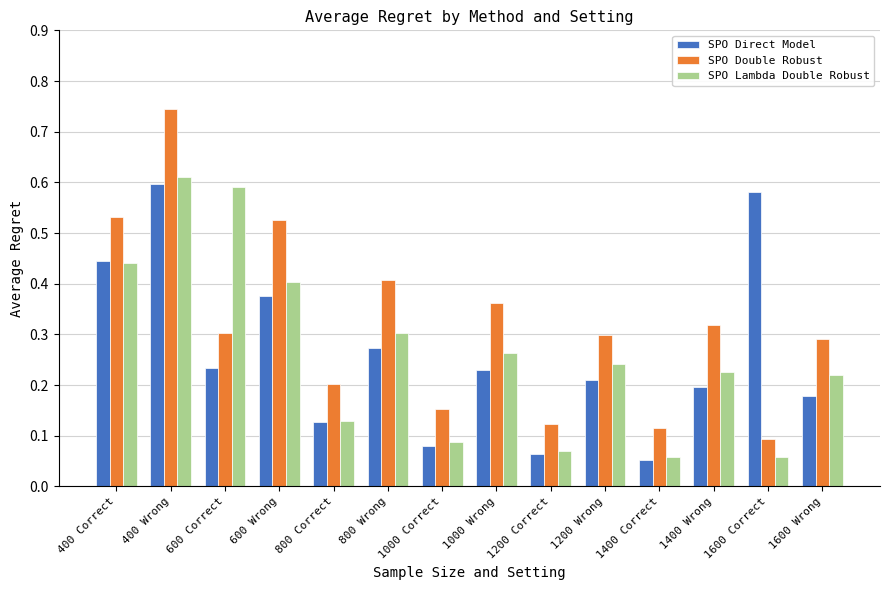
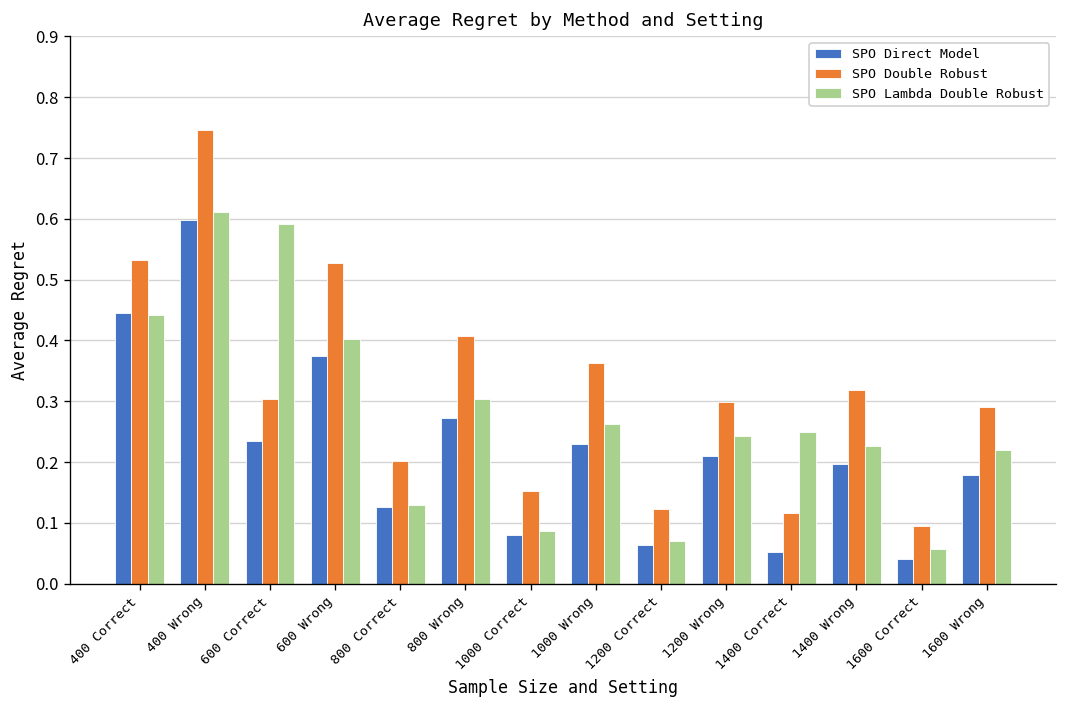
SPO Lambda Double Robust, 1400 Correct: 0.06 -> 0.25
SPO Direct Model, 1600 Correct: 0.58 -> 0.04
